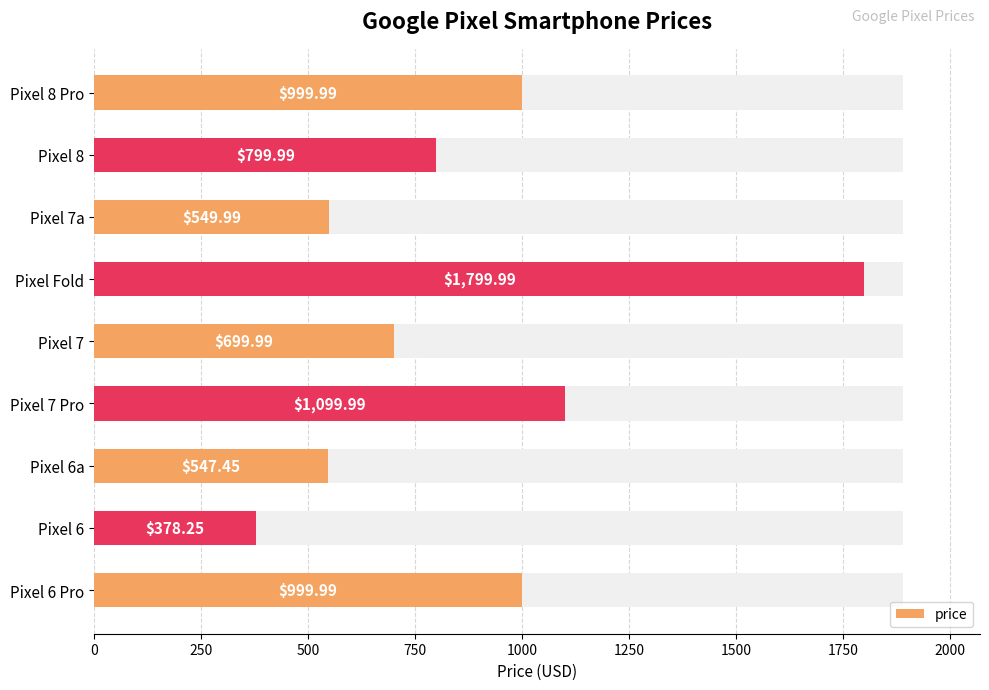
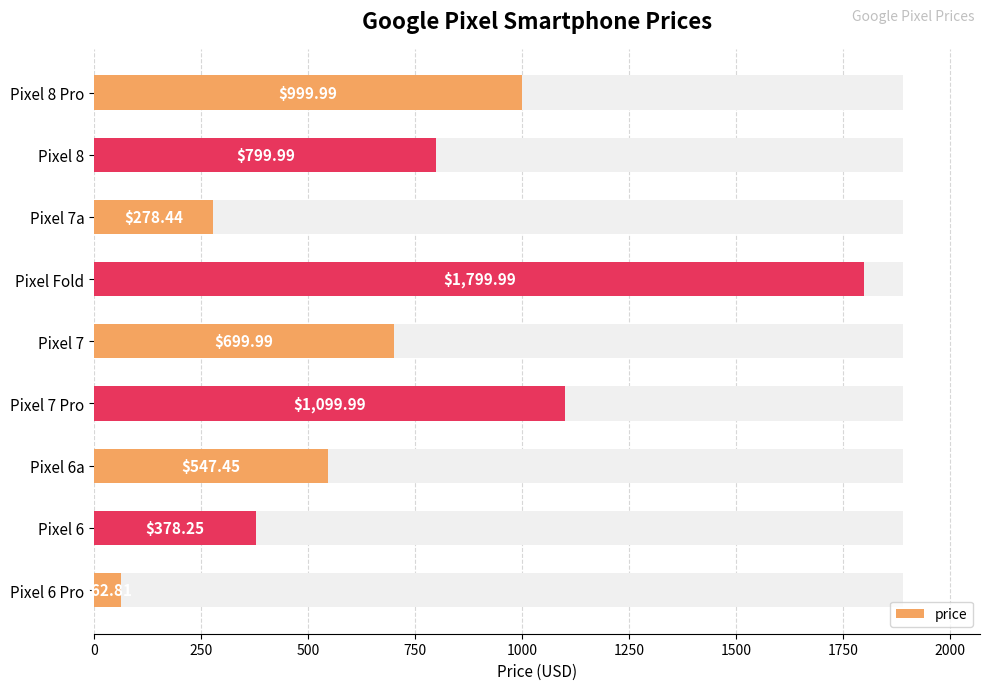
price, Pixel 7a: $549.99 -> $278.44
price, Pixel 6 Pro: 1000 -> 60
